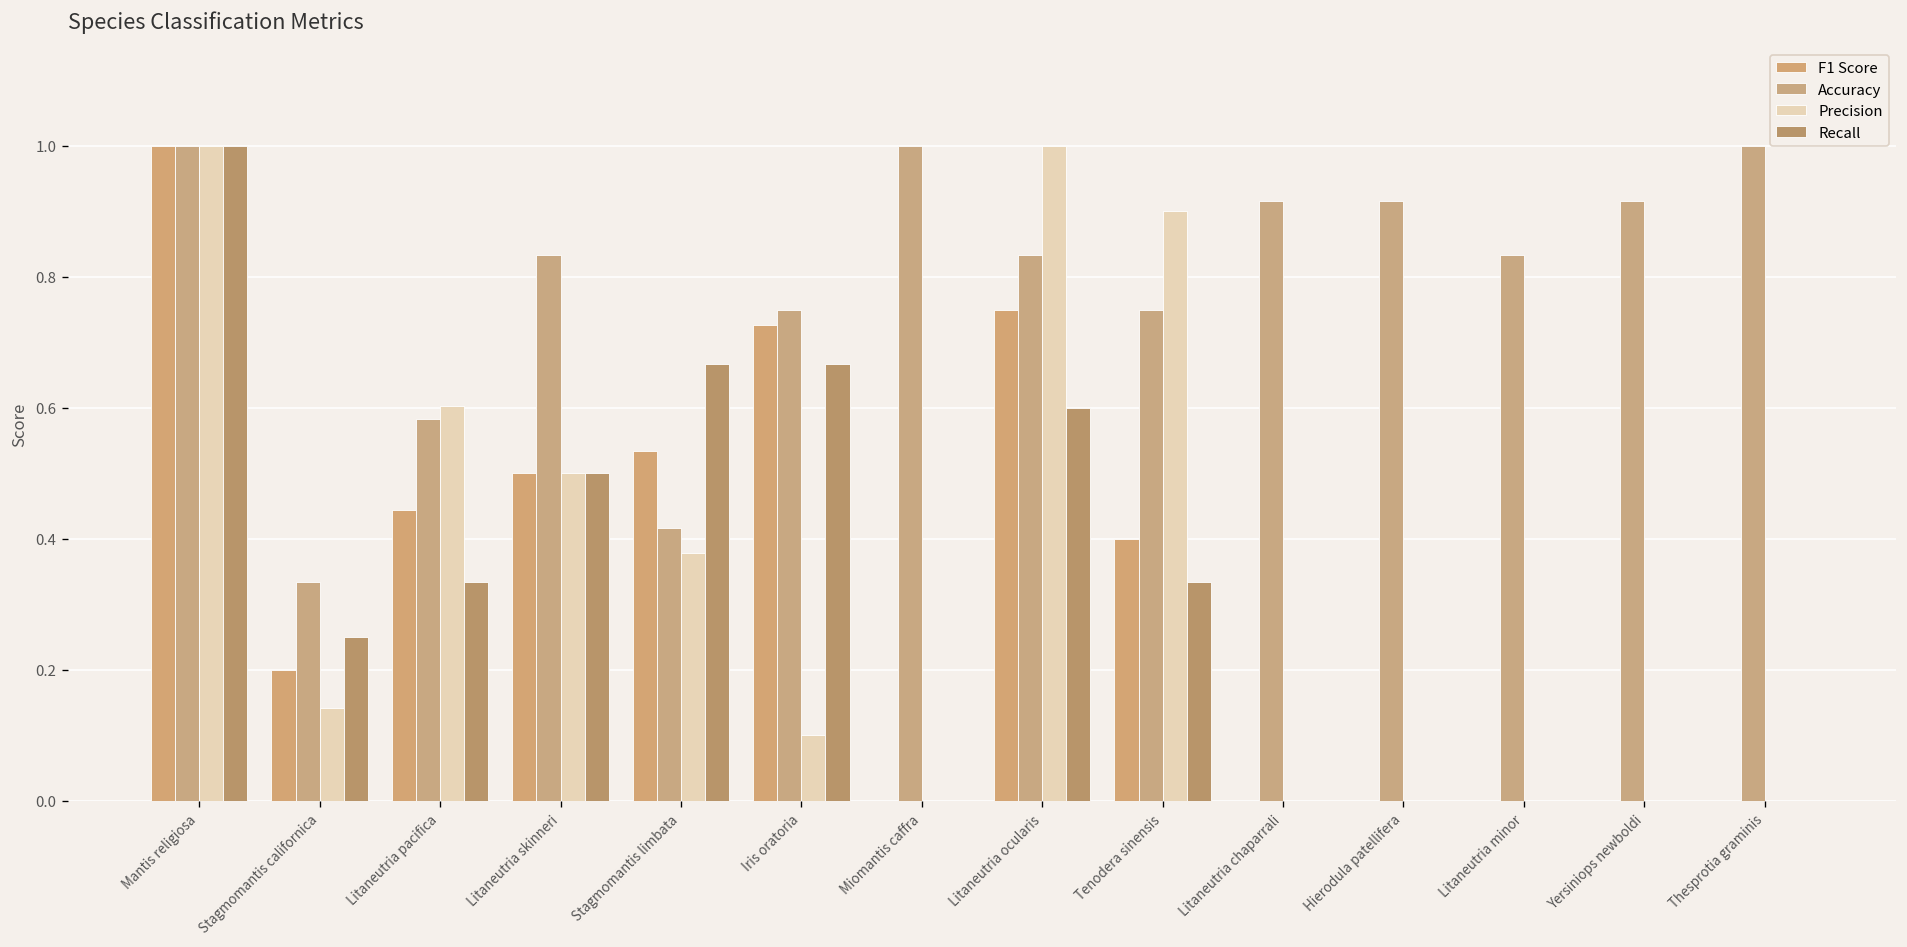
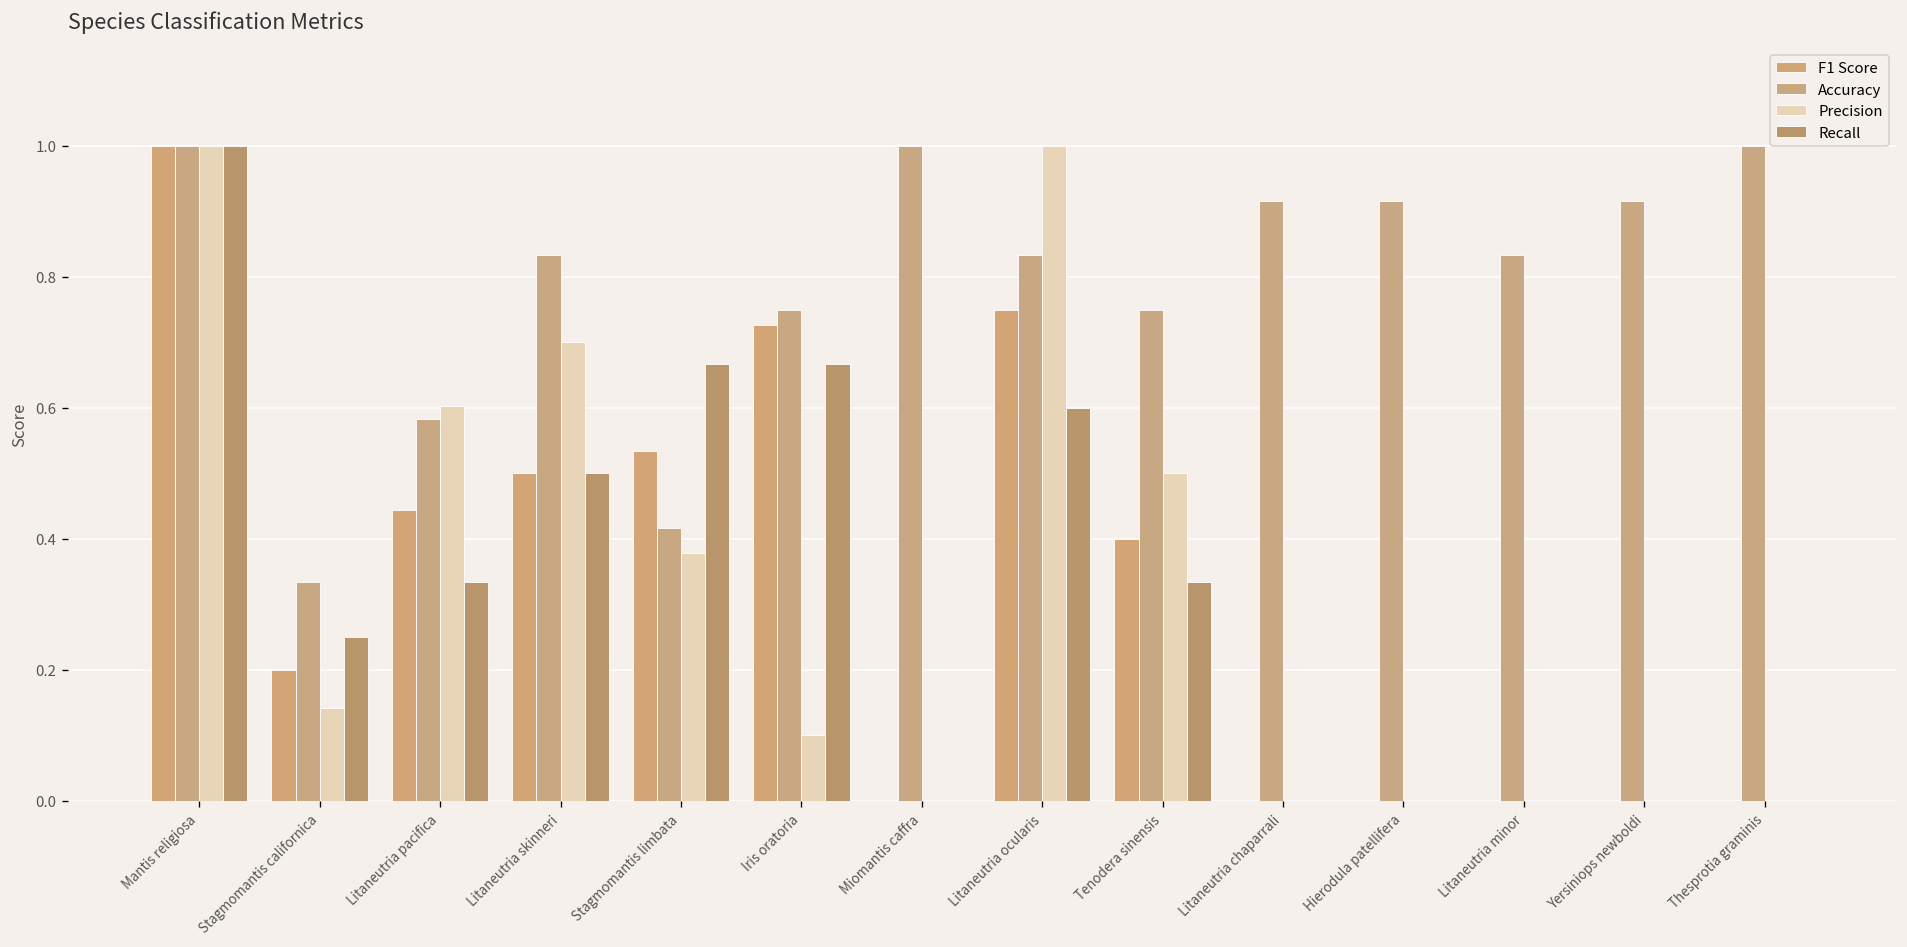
Precision, Litaneutria skinneri: 0.5 -> 0.7
Precision, Tenodera sinensis: 0.9 -> 0.5
